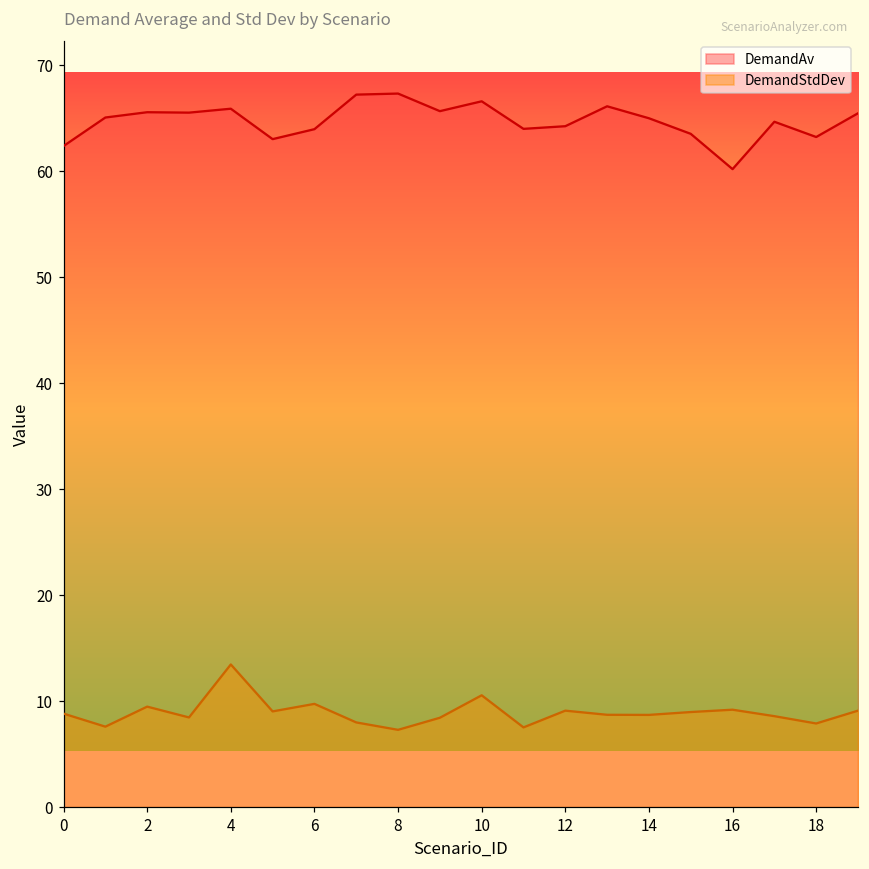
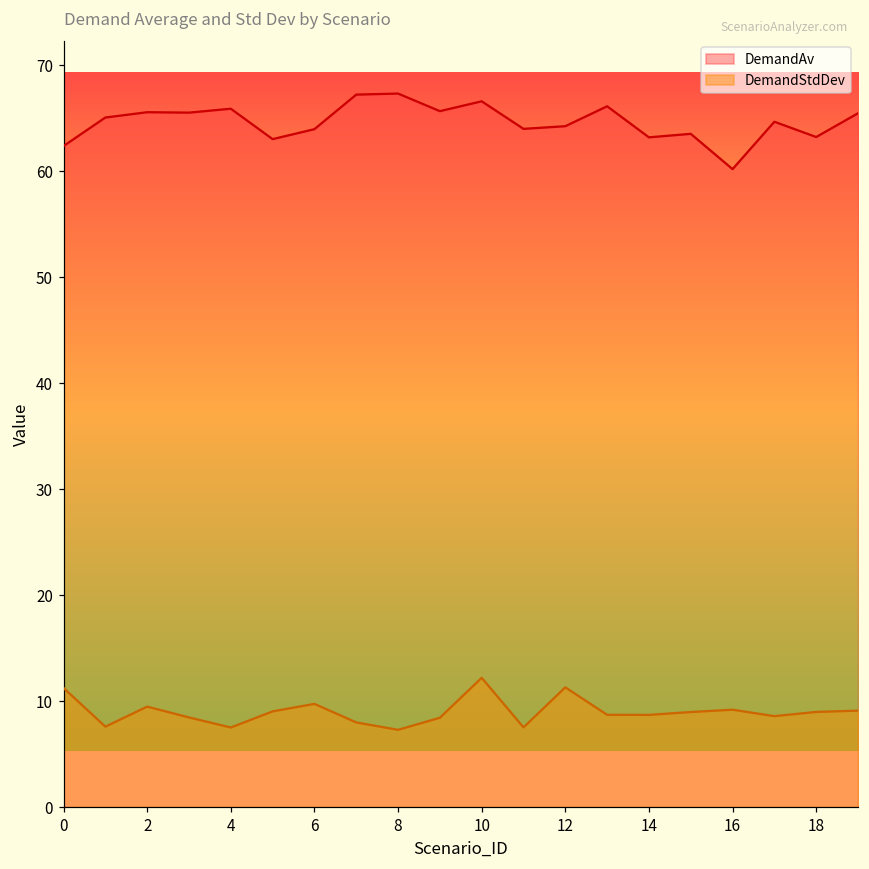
DemandStdDev, 0: 9 -> 11
DemandStdDev, 4: 13 -> 8
DemandStdDev, 10: 11 -> 12
DemandStdDev, 12: 9 -> 11
DemandAv, 14: 65 -> 63
DemandStdDev, 18: 8 -> 9
